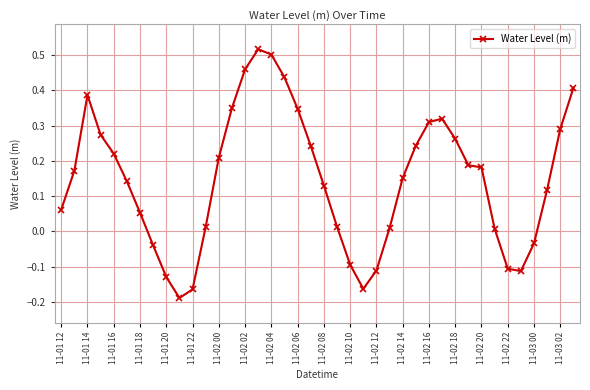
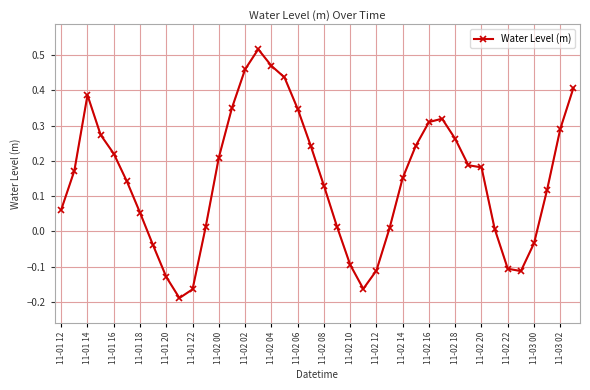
11-02 04: 0.50 -> 0.47
